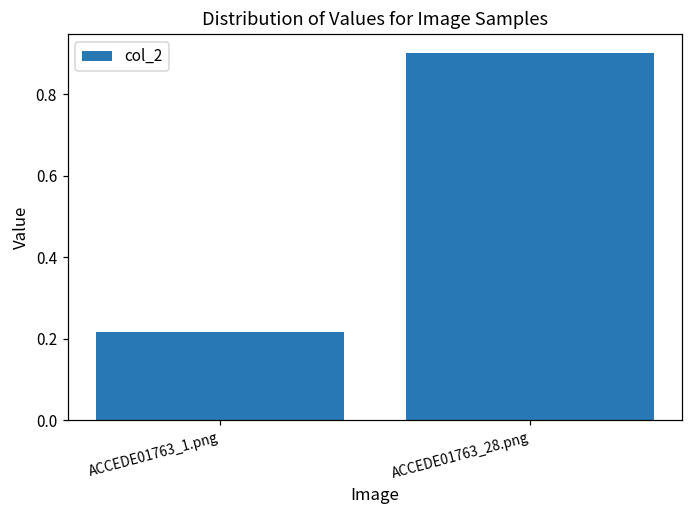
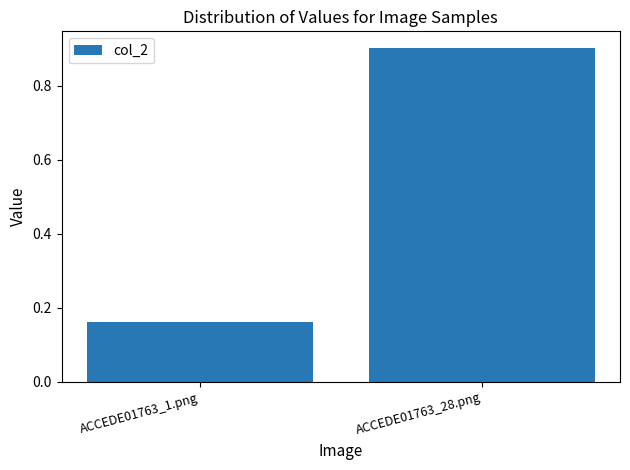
ACCEDE01763_1.png: 0.22 -> 0.16
